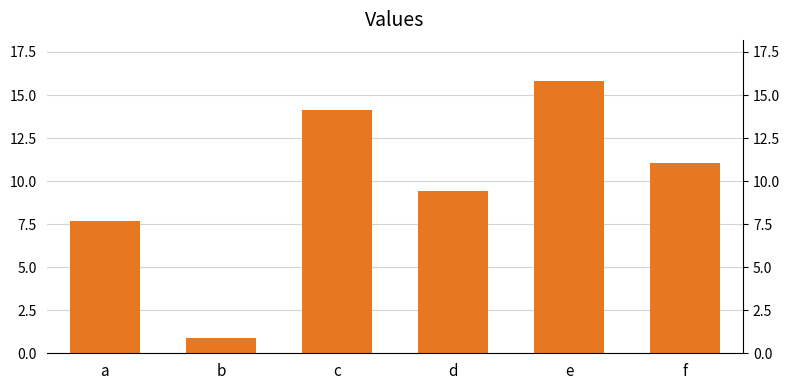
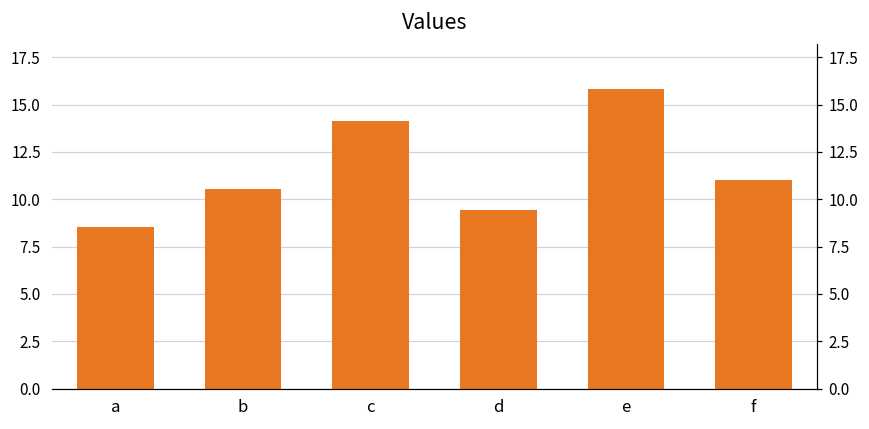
a: 7.7 -> 8.6
b: 0.9 -> 10.6
